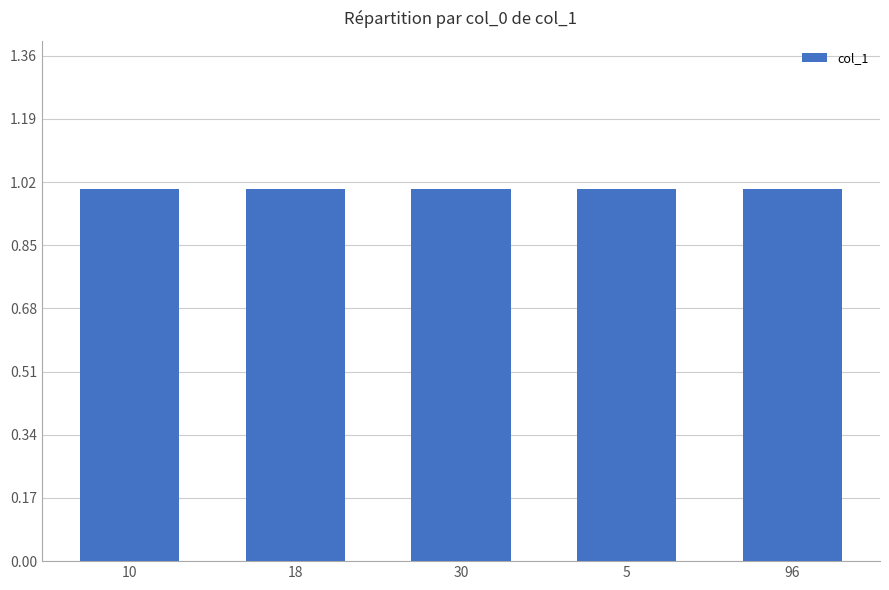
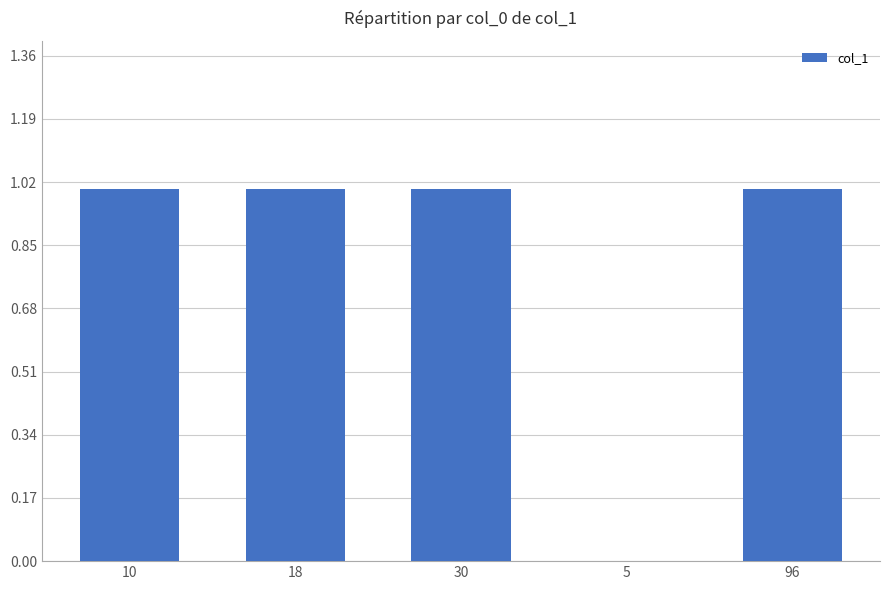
5: 1 -> 0
